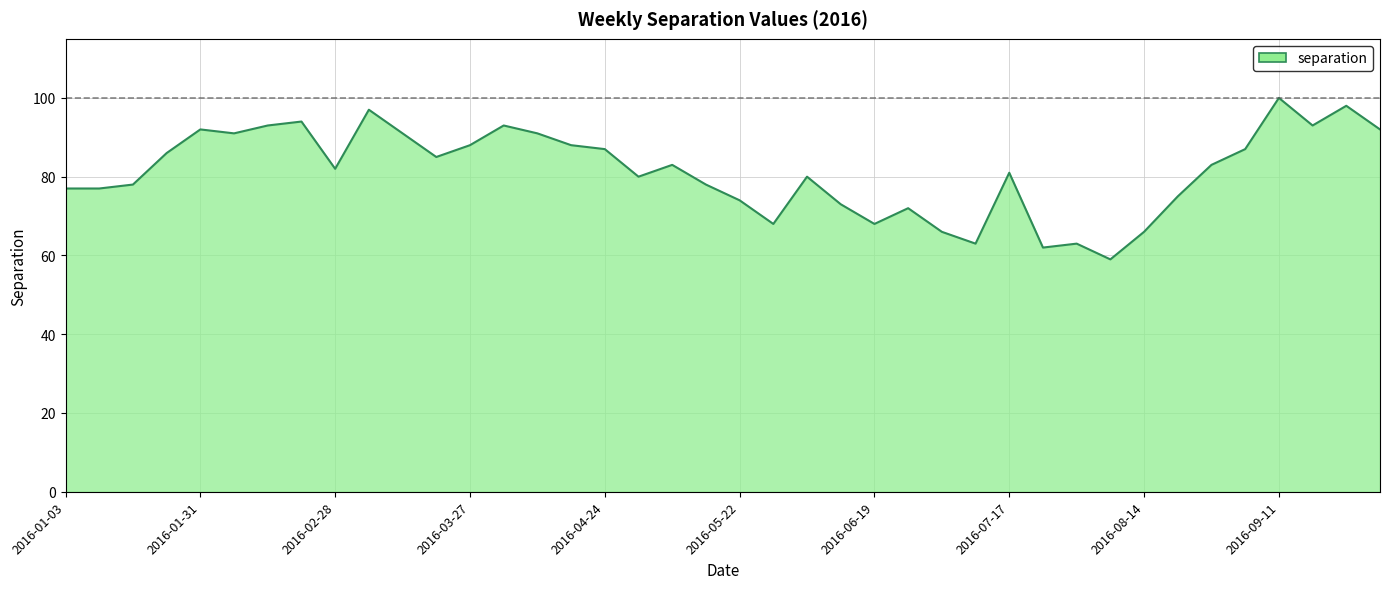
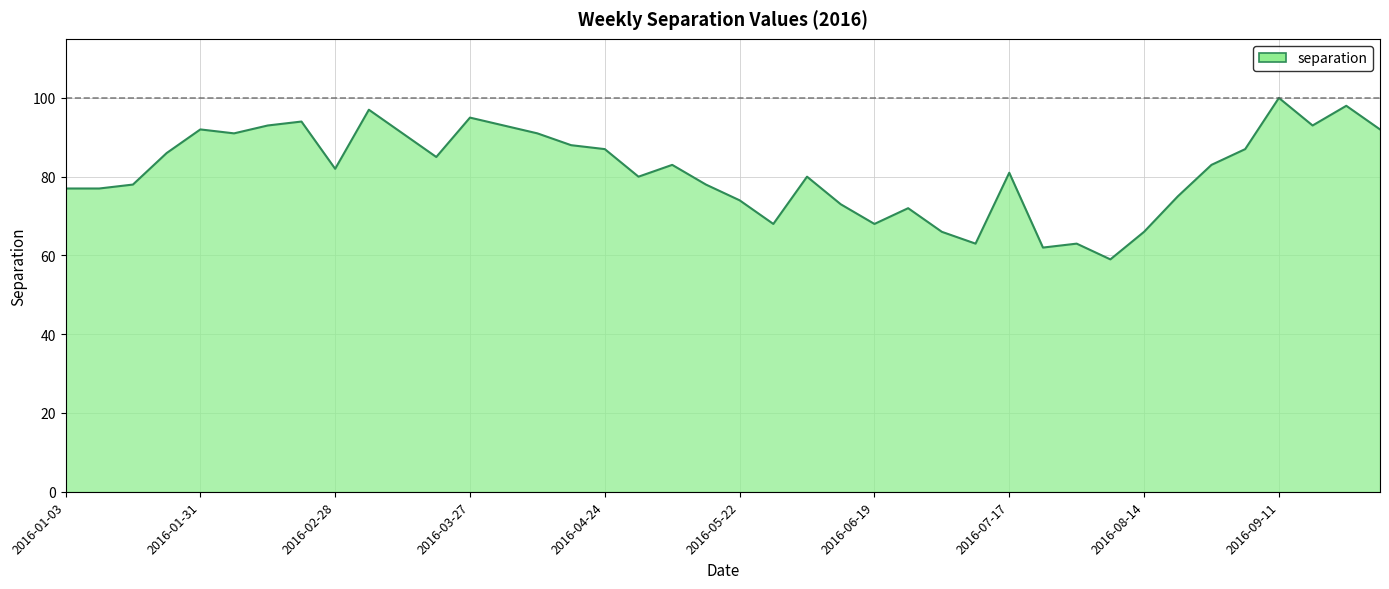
2016-03-27: 88 -> 95
